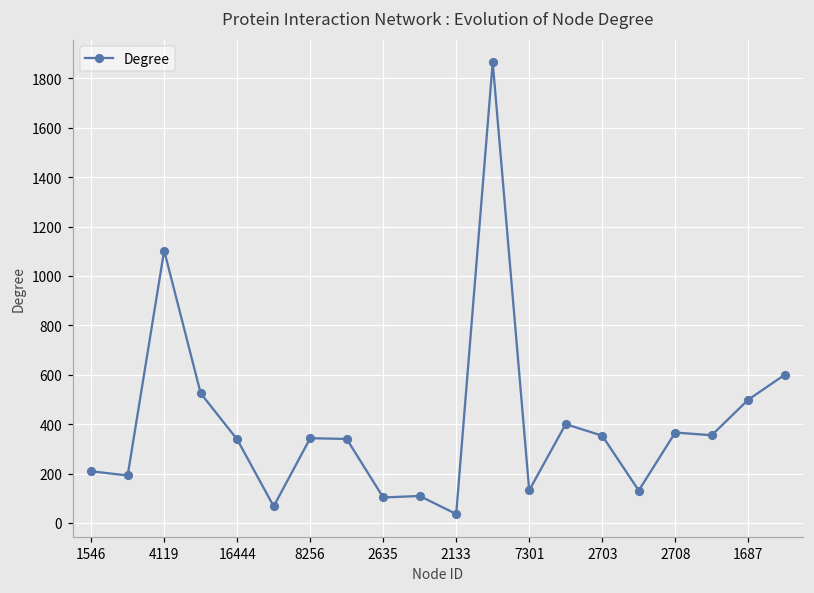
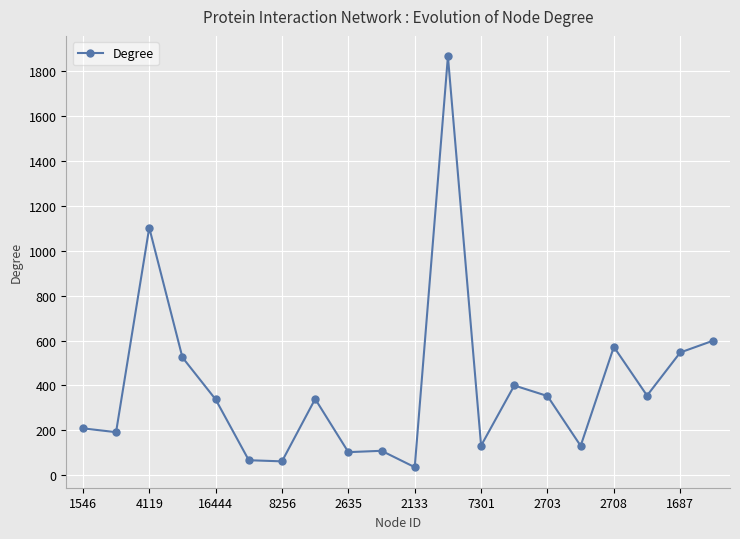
8256: 340 -> 60
2708: 370 -> 570
1687: 500 -> 550
